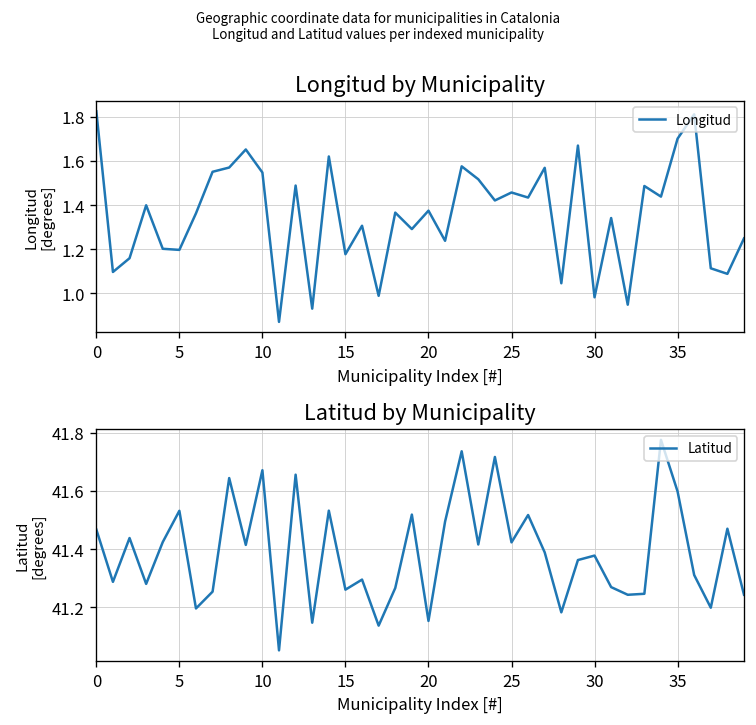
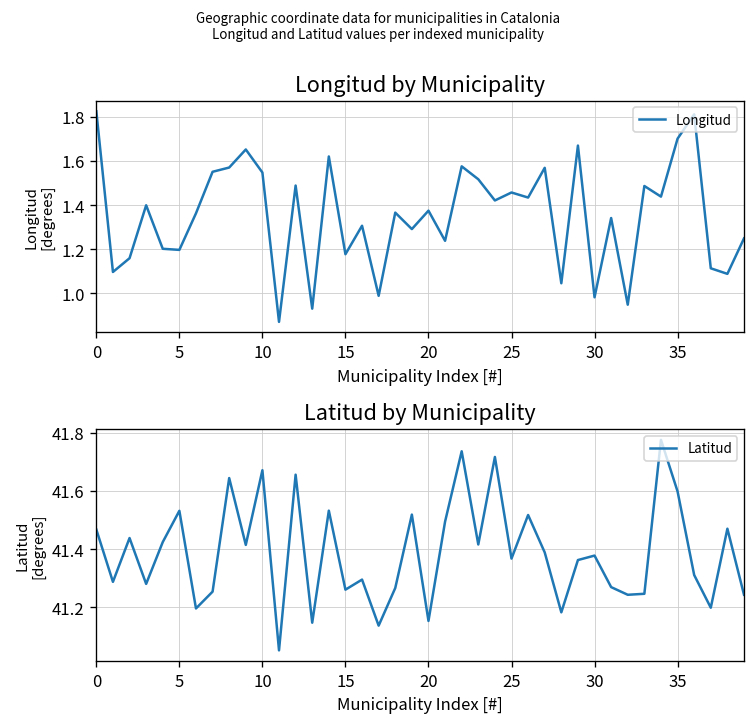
Latitud by Municipality, 25: 41.42 -> 41.37
